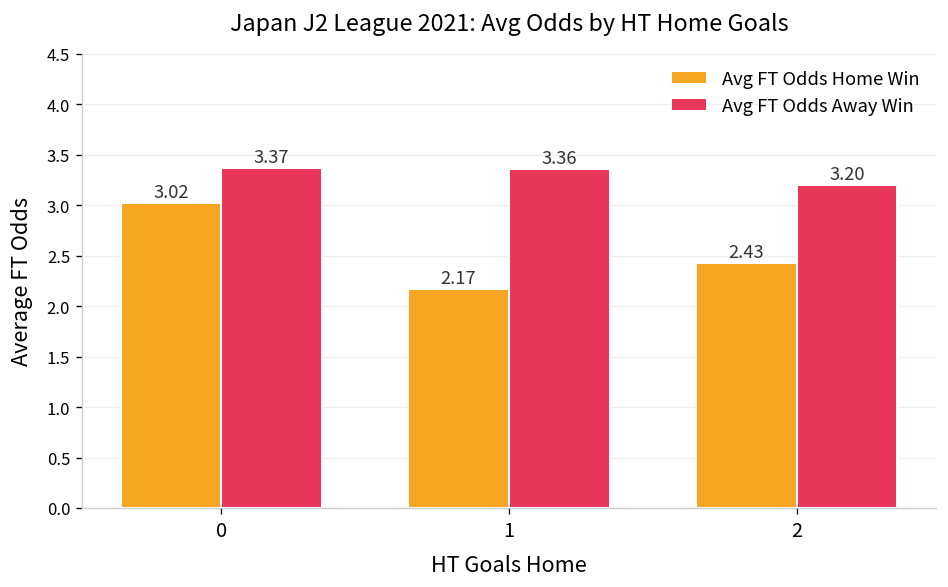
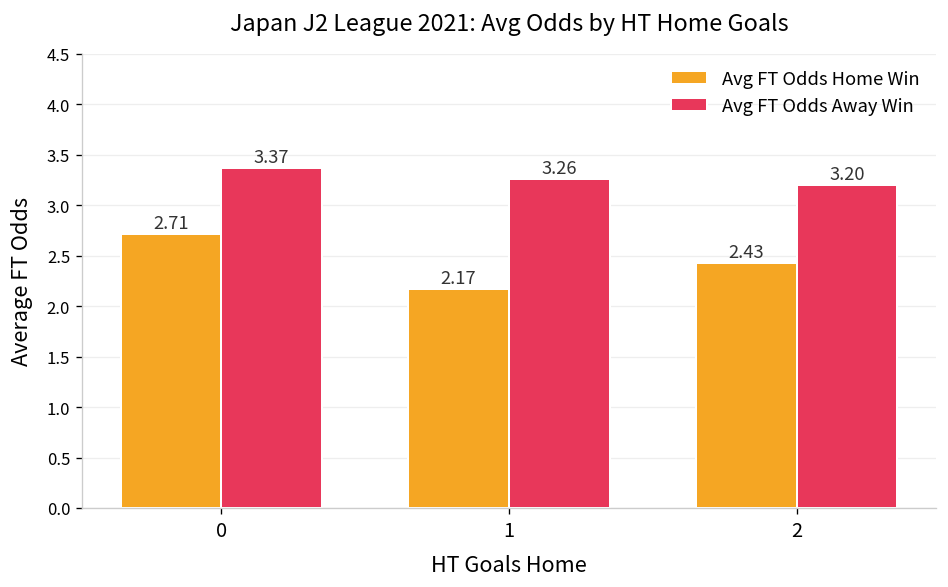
Avg FT Odds Home Win, 0: 3.02 -> 2.71
Avg FT Odds Away Win, 1: 3.36 -> 3.26
